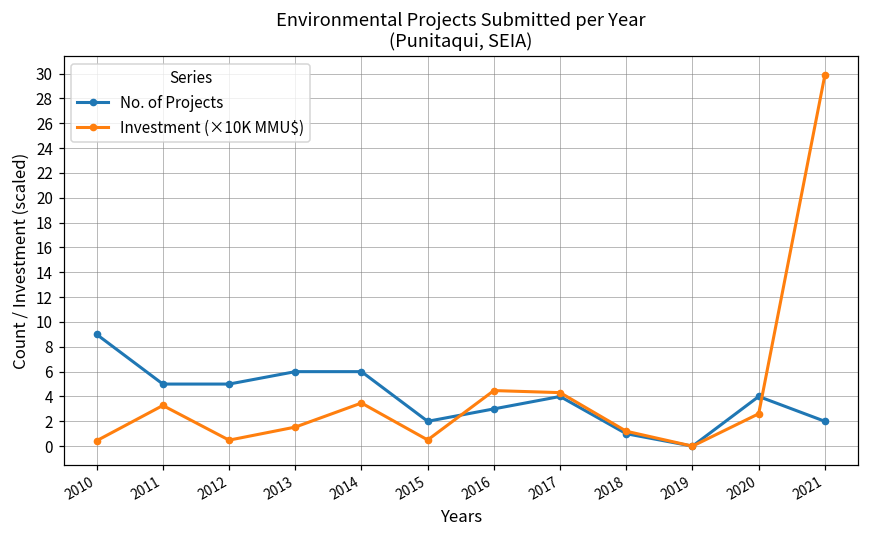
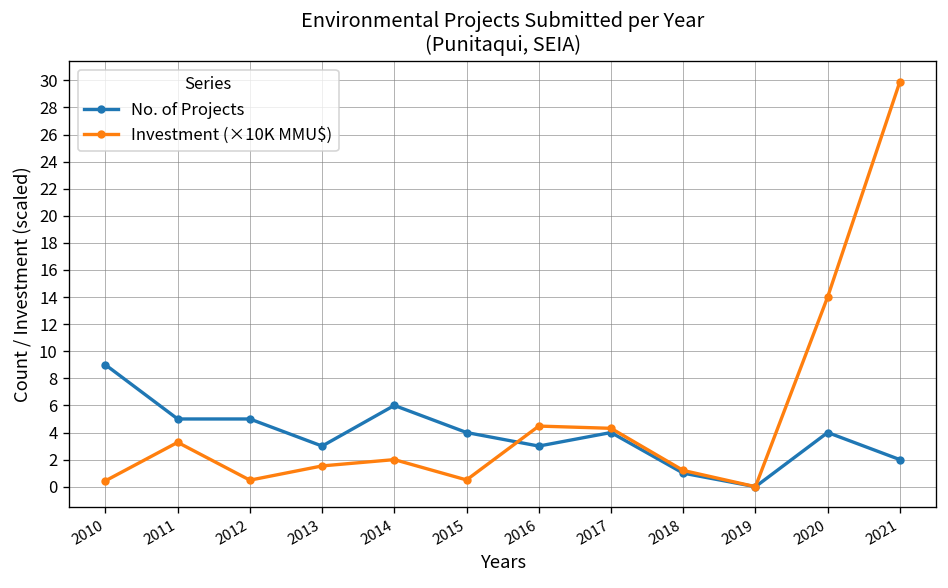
No. of Projects, 2013: 6 -> 3
Investment (×10K MMU$), 2014: 3.5 -> 2.0
No. of Projects, 2015: 2 -> 4
Investment (×10K MMU$), 2020: 2.6 -> 14.0
